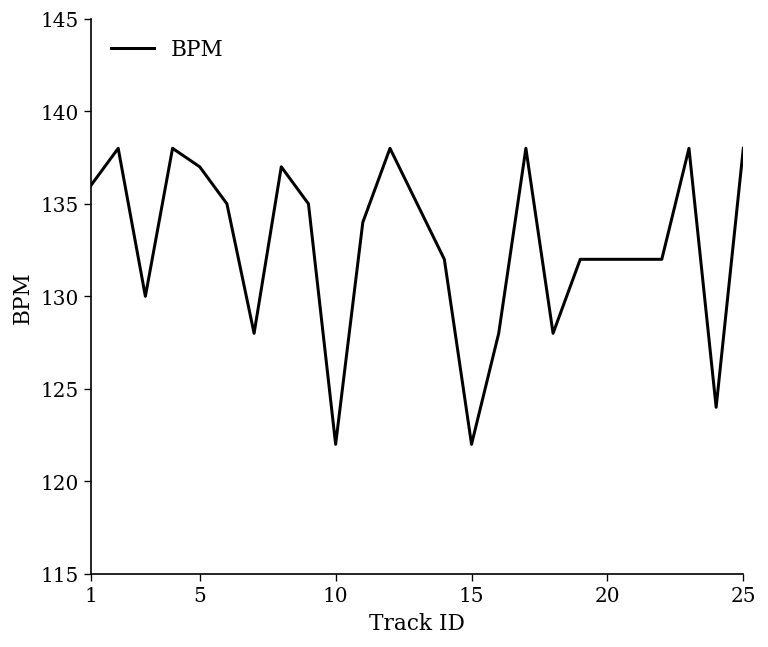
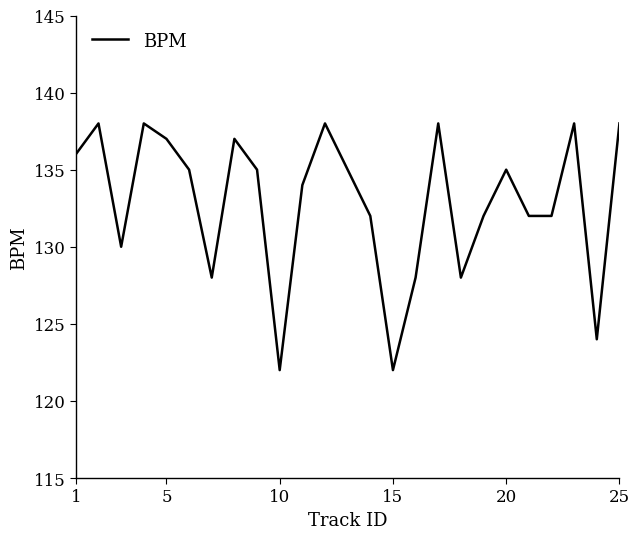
20: 132 -> 135
